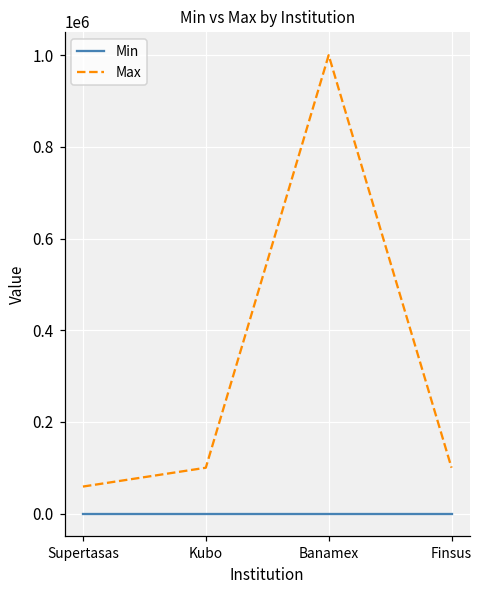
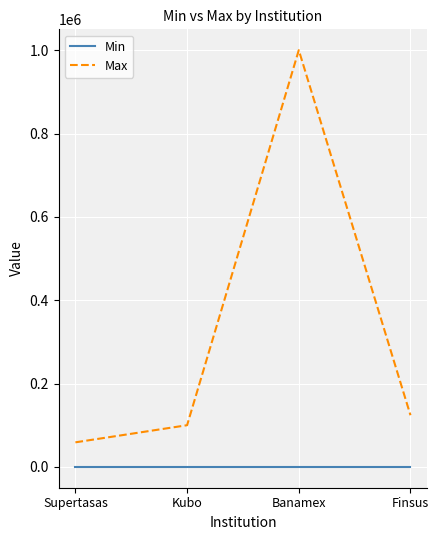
Max, Finsus: 100000 -> 120000
